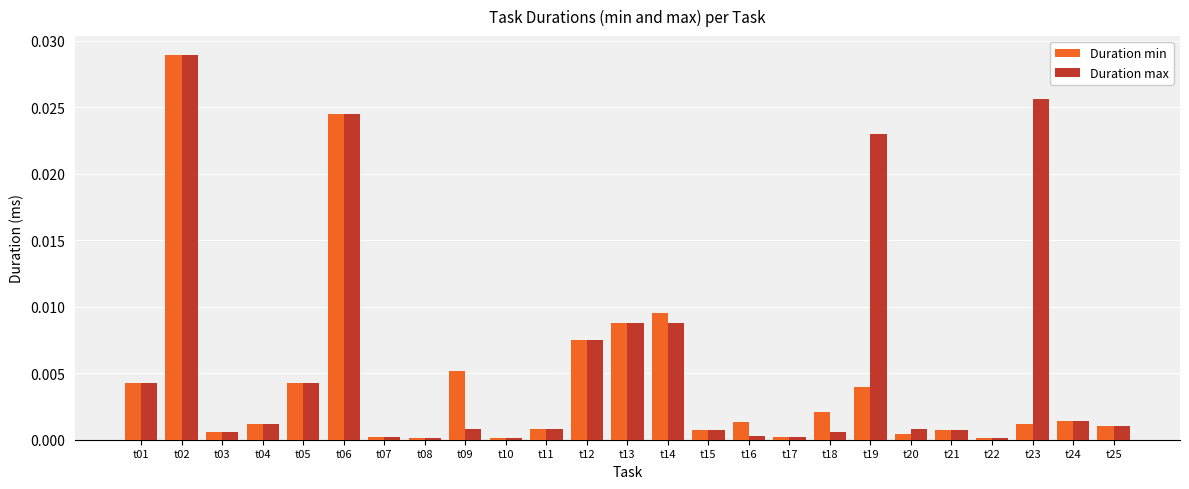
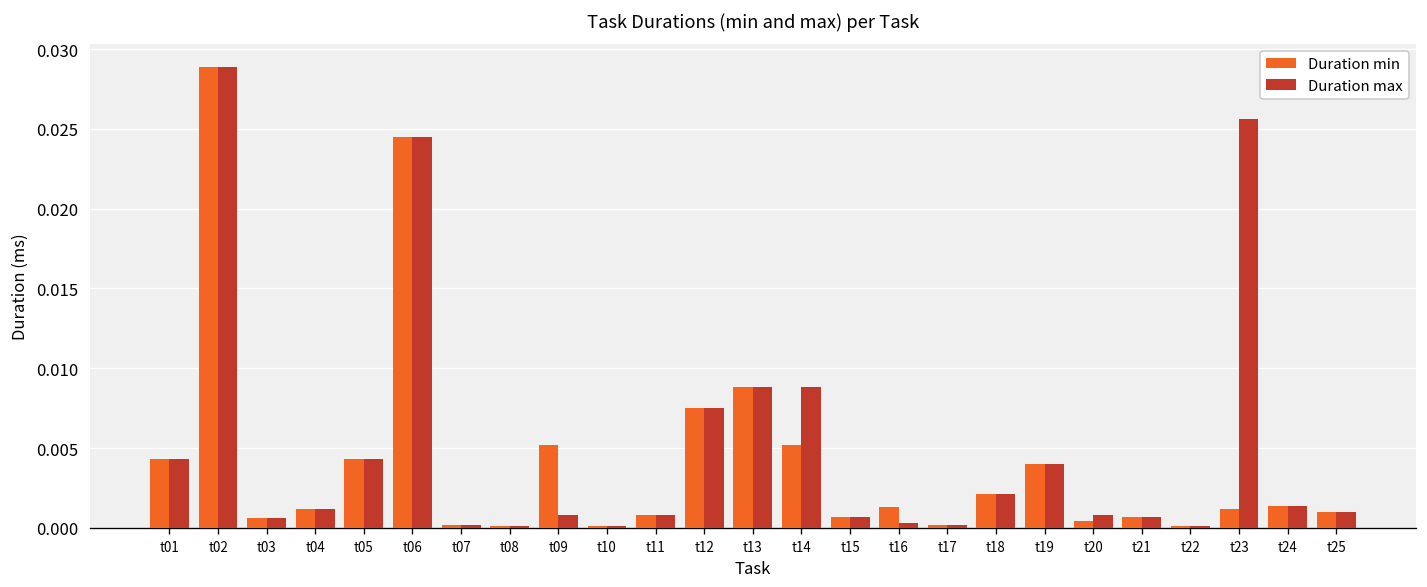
Duration min, t14: 0.0095 -> 0.0052
Duration max, t18: 0.0006 -> 0.0021
Duration max, t19: 0.023 -> 0.004
